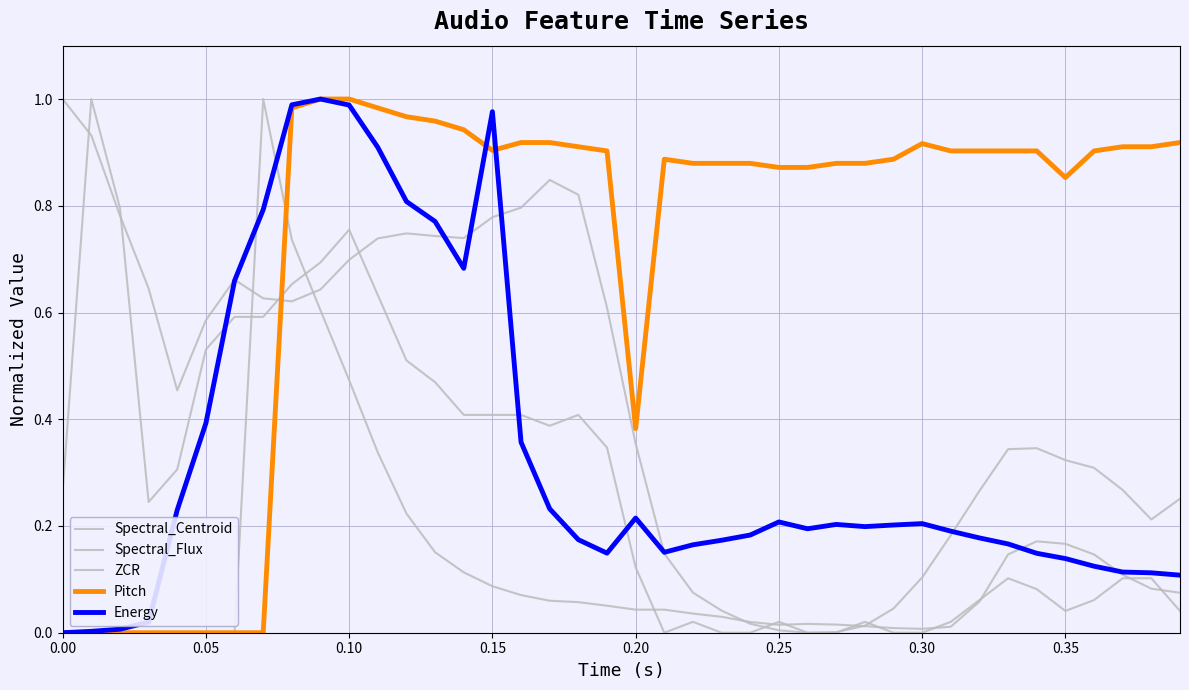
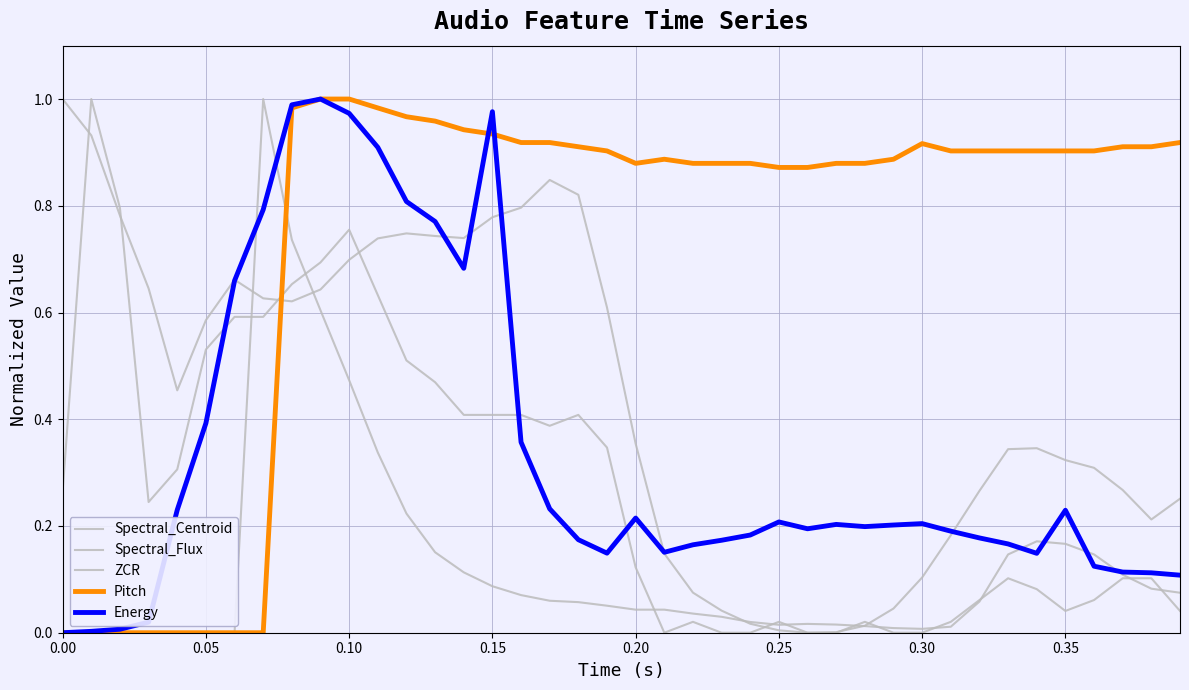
Energy, 0.10: 0.99 -> 0.97
Pitch, 0.15: 0.90 -> 0.93
Pitch, 0.20: 0.38 -> 0.88
Pitch, 0.35: 0.85 -> 0.90
Energy, 0.35: 0.14 -> 0.23
